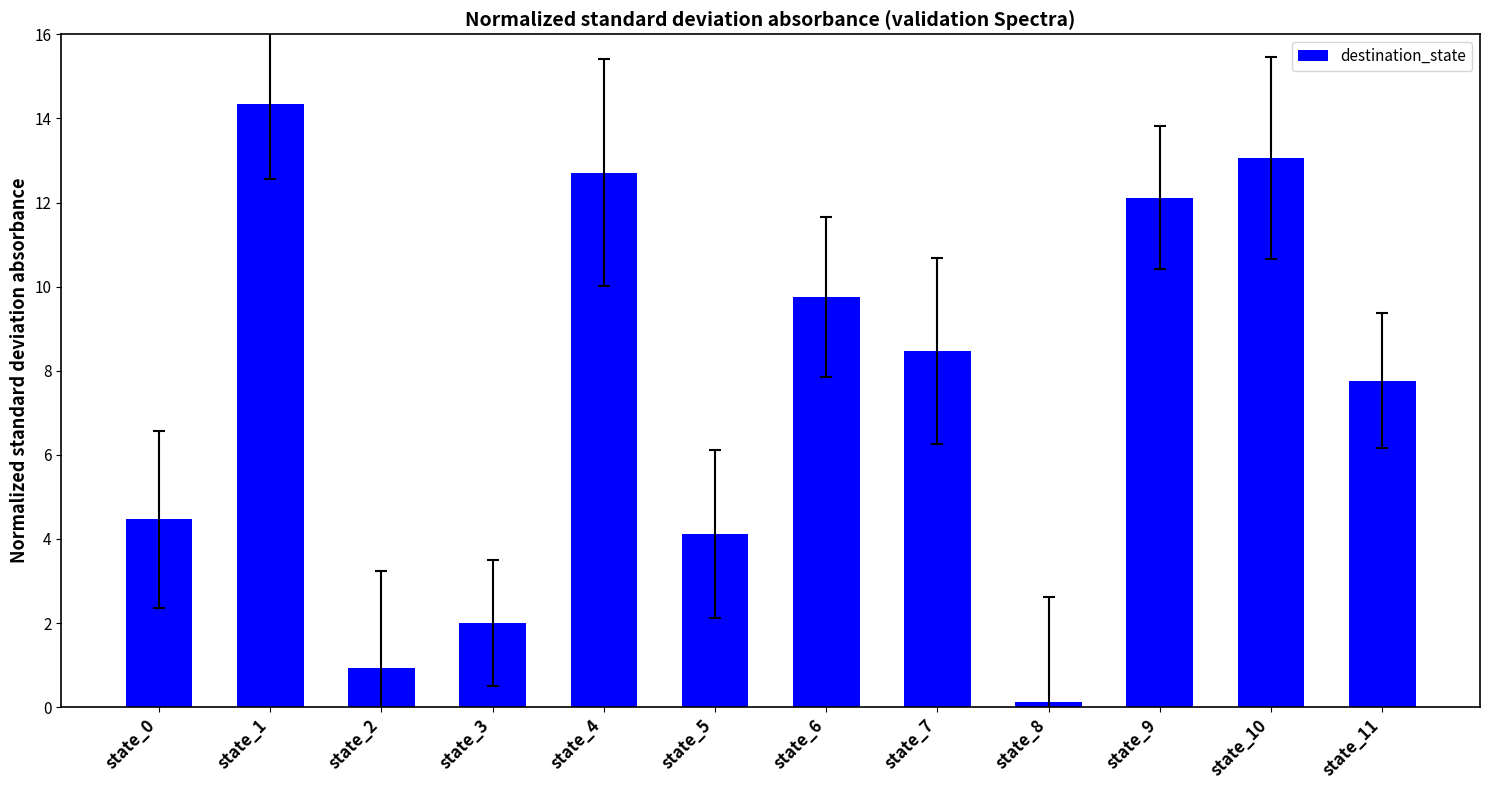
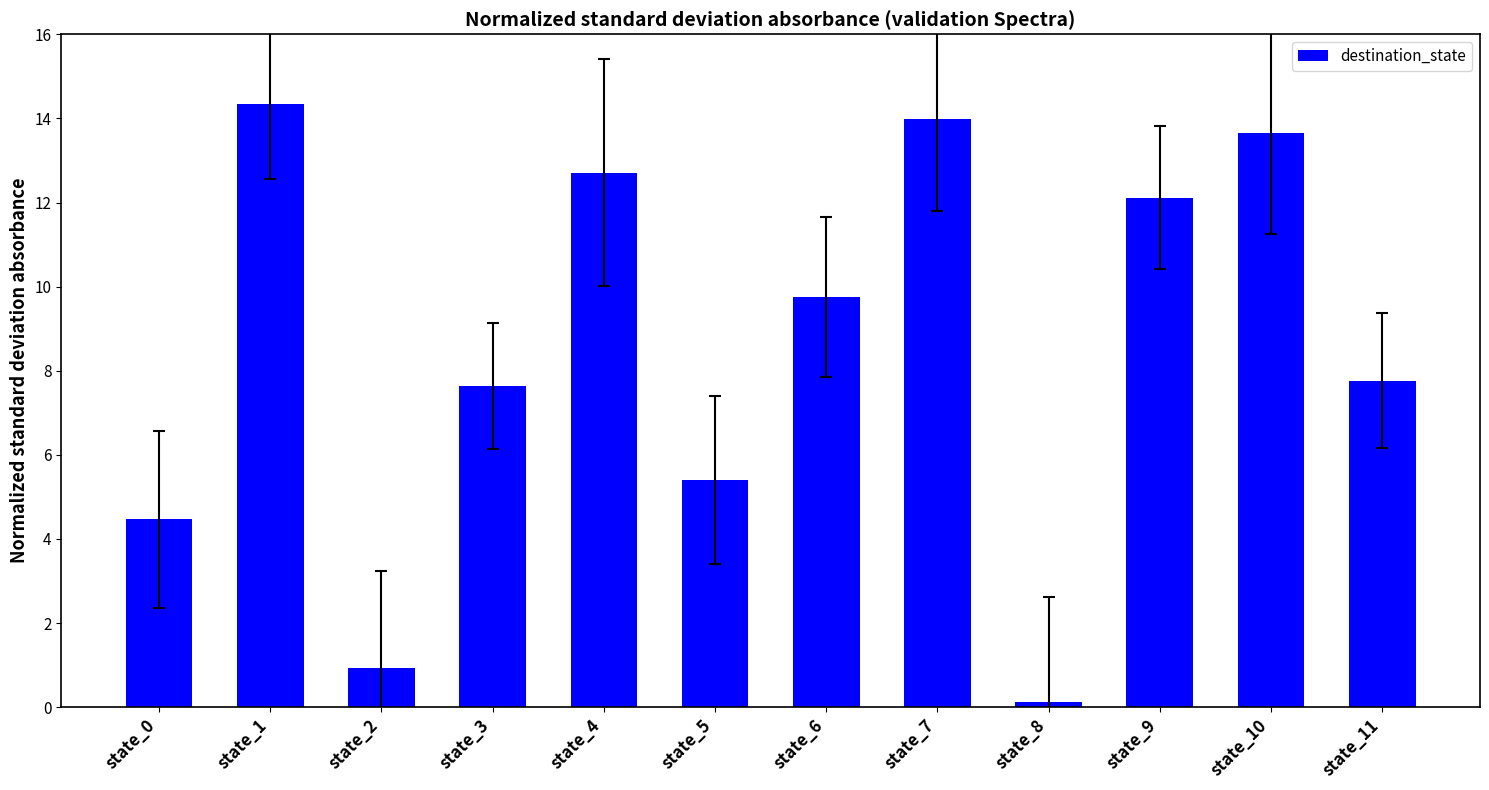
destination_state, state_3: 2.0 -> 7.6
destination_state, state_5: 4.1 -> 5.4
destination_state, state_7: 8.5 -> 14.0
destination_state, state_10: 13.1 -> 13.6
